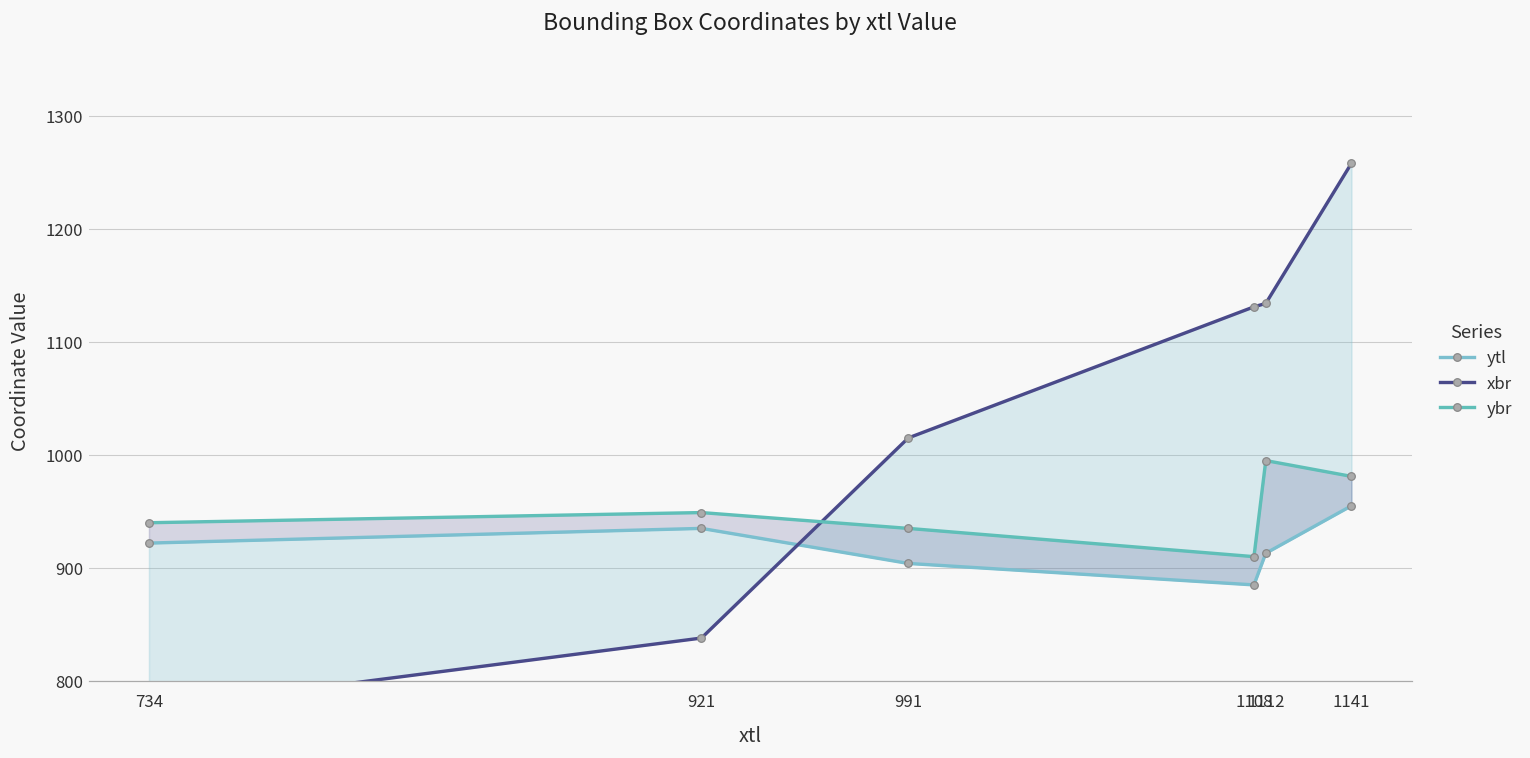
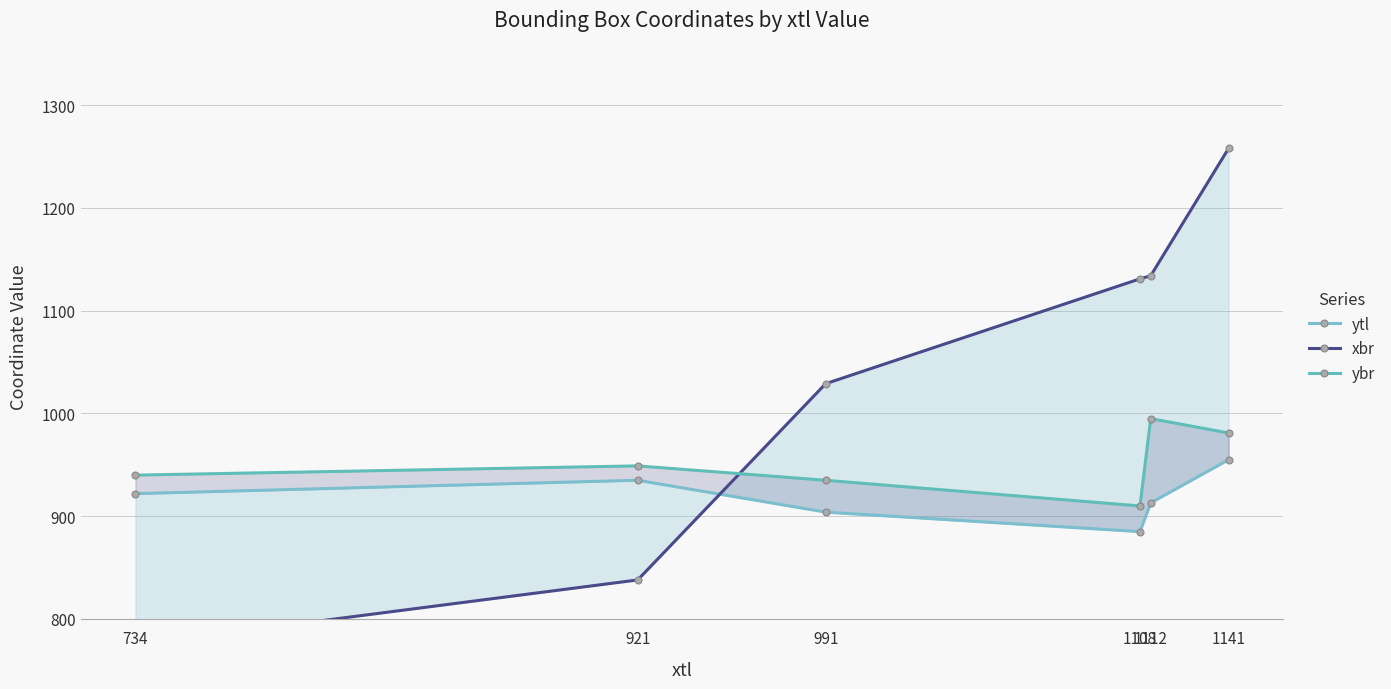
xbr, 991: 1015 -> 1029
